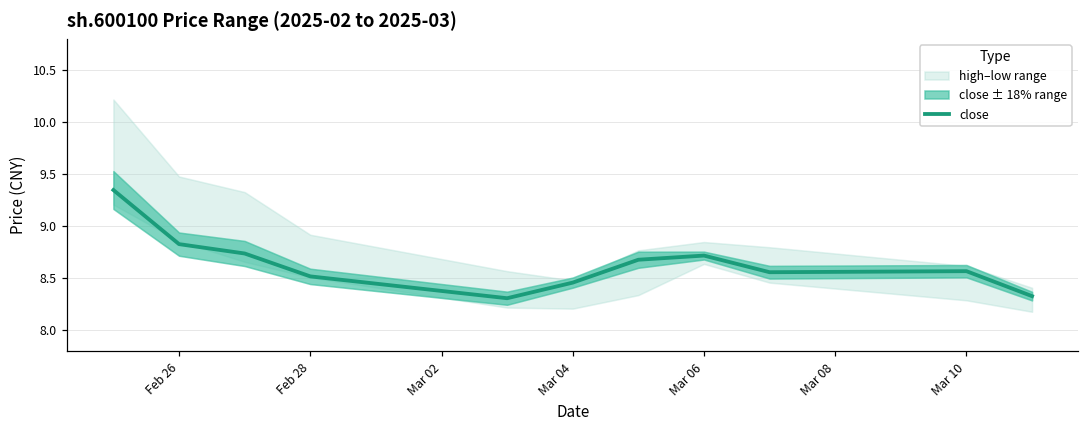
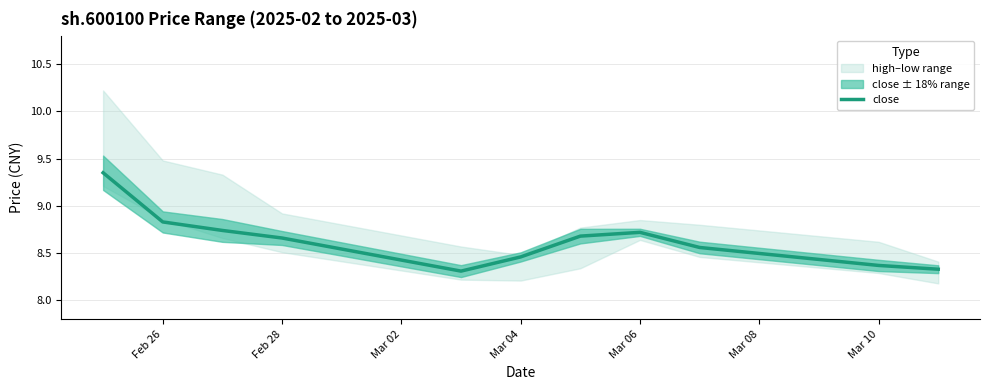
close, Feb 28: 8.5 -> 8.7
close, Mar 10: 8.6 -> 8.4
